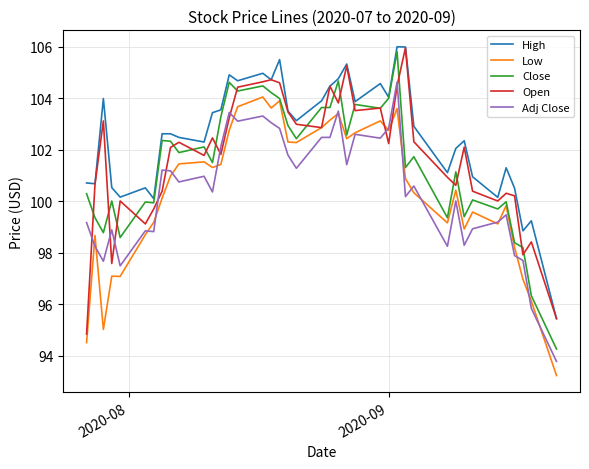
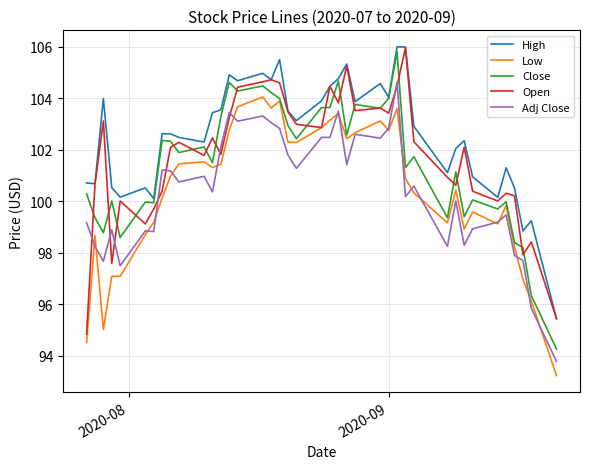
Open, 2020-09: 102.2 -> 103.4
